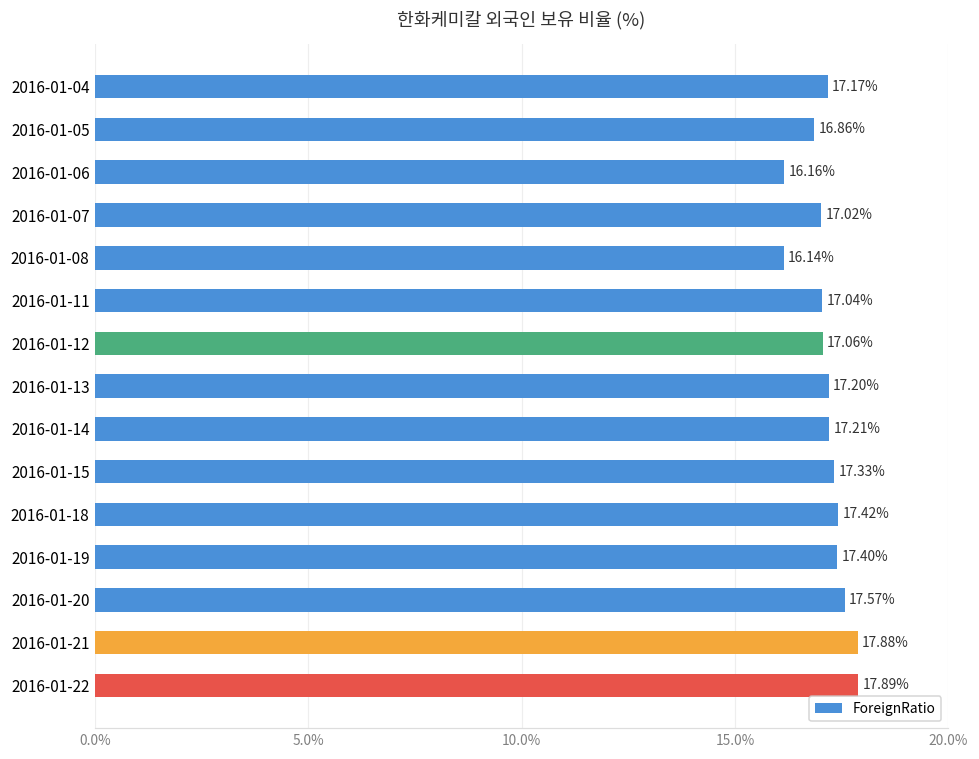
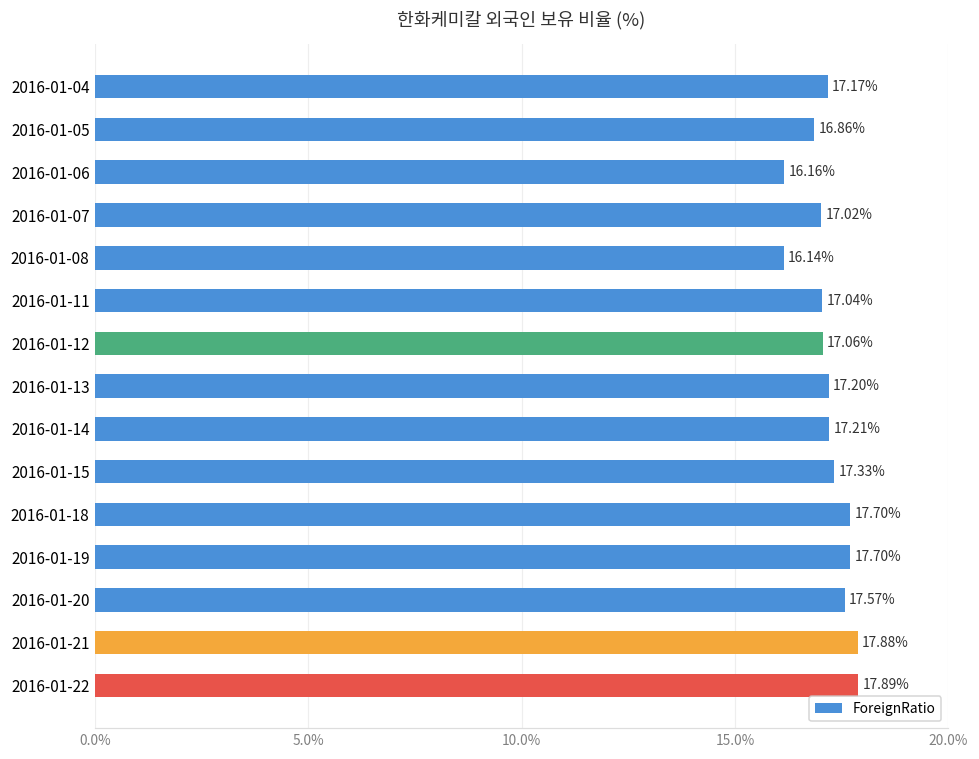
2016-01-18: 17.42% -> 17.70%
2016-01-19: 17.40% -> 17.70%
